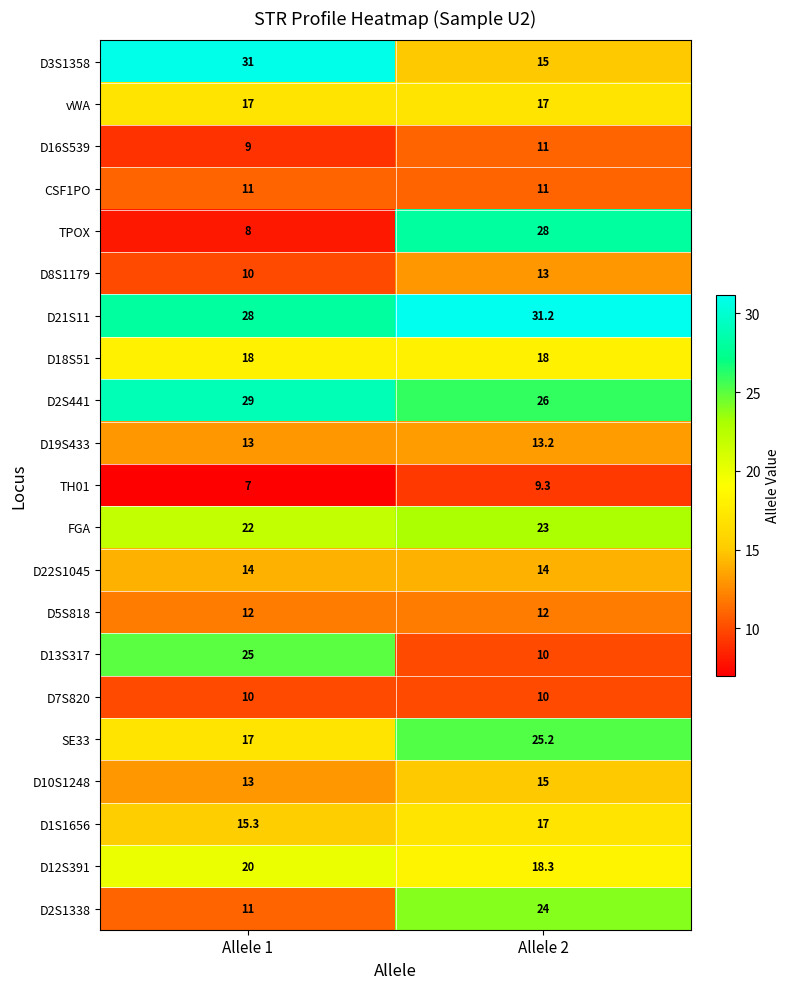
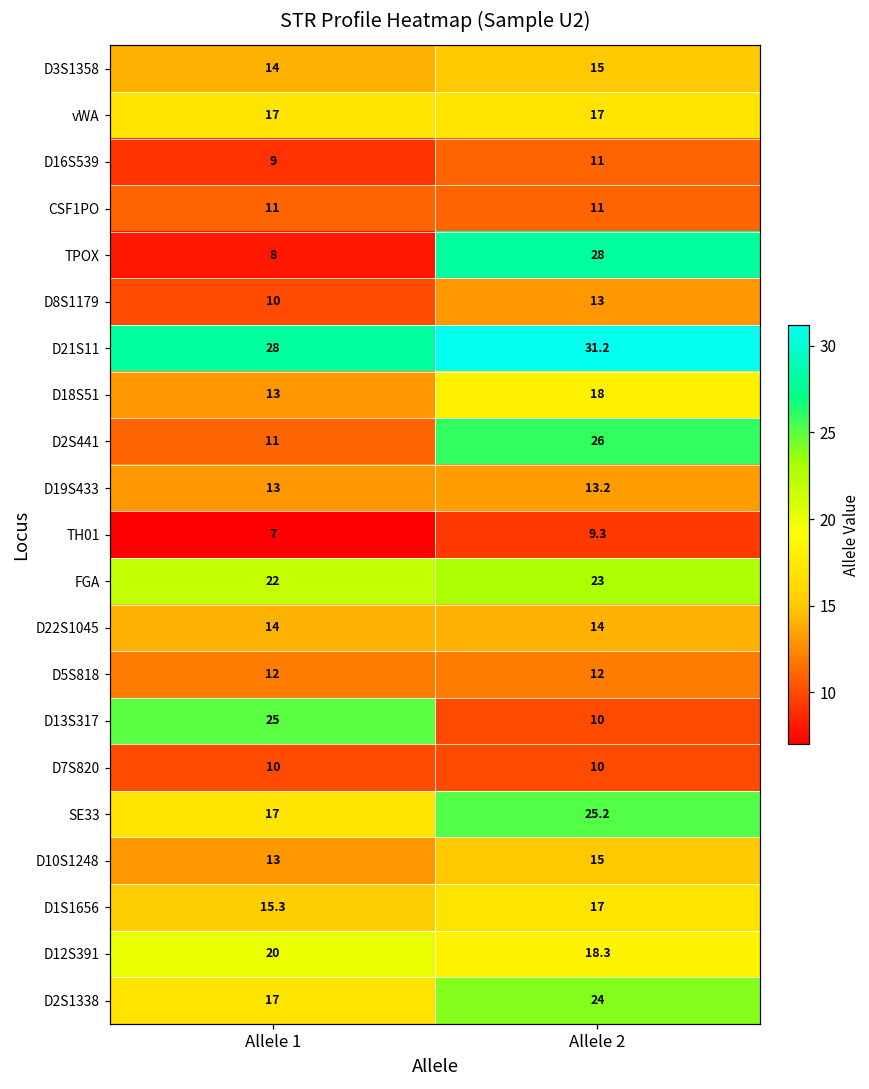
D3S1358, Allele 1: 31 -> 14
D18S51, Allele 1: 18 -> 13
D2S441, Allele 1: 29 -> 11
D2S1338, Allele 1: 11 -> 17
